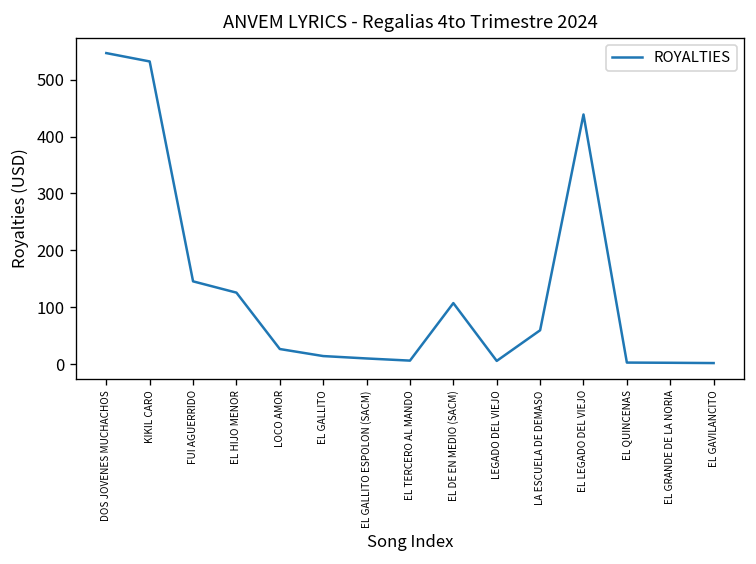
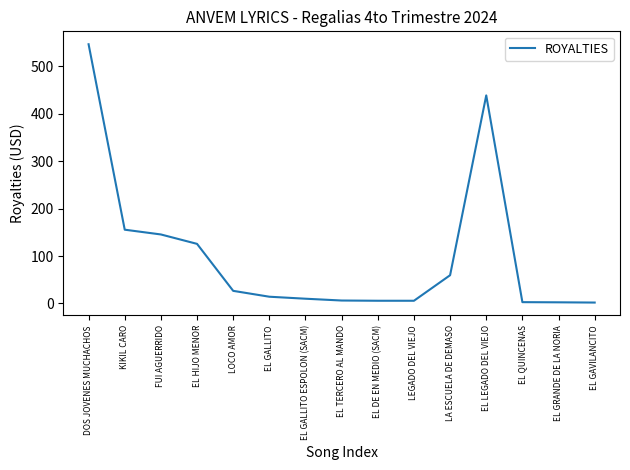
KIKIL CARO: 530 -> 160
EL DE EN MEDIO (SACM): 110 -> 10
